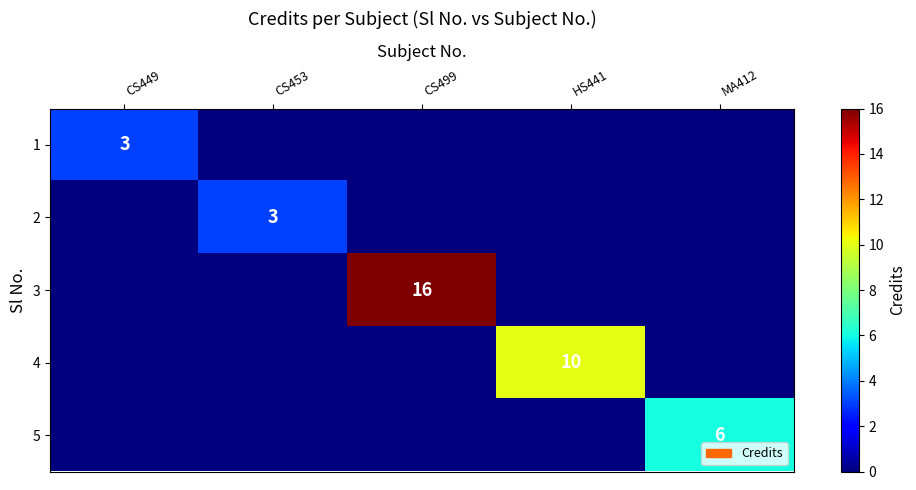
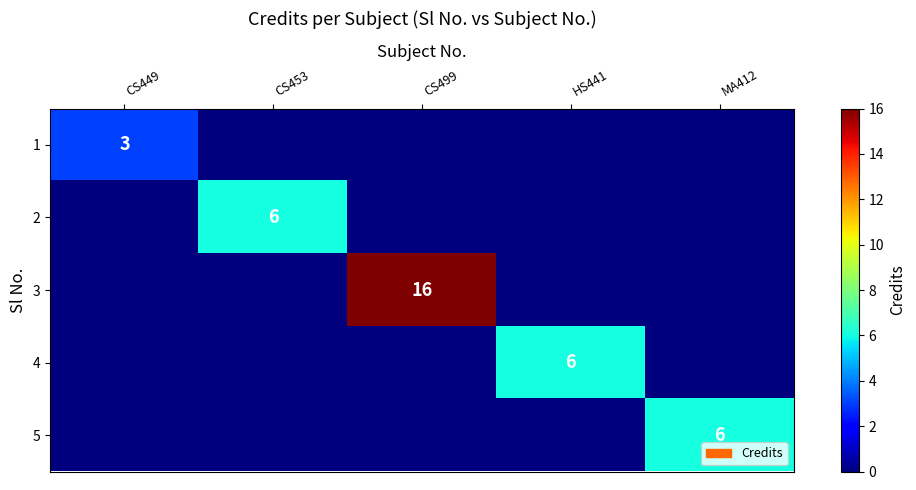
2, CS453: 3 -> 6
4, HS441: 10 -> 6
